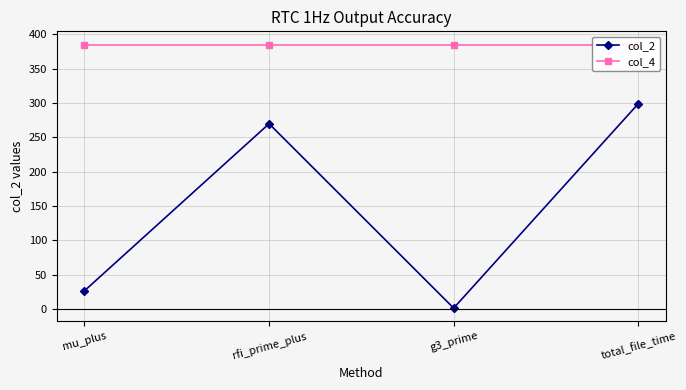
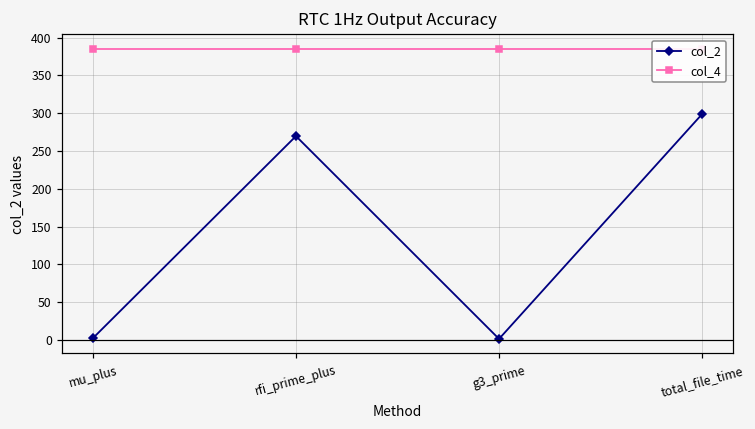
col_2, mu_plus: 30 -> 0
